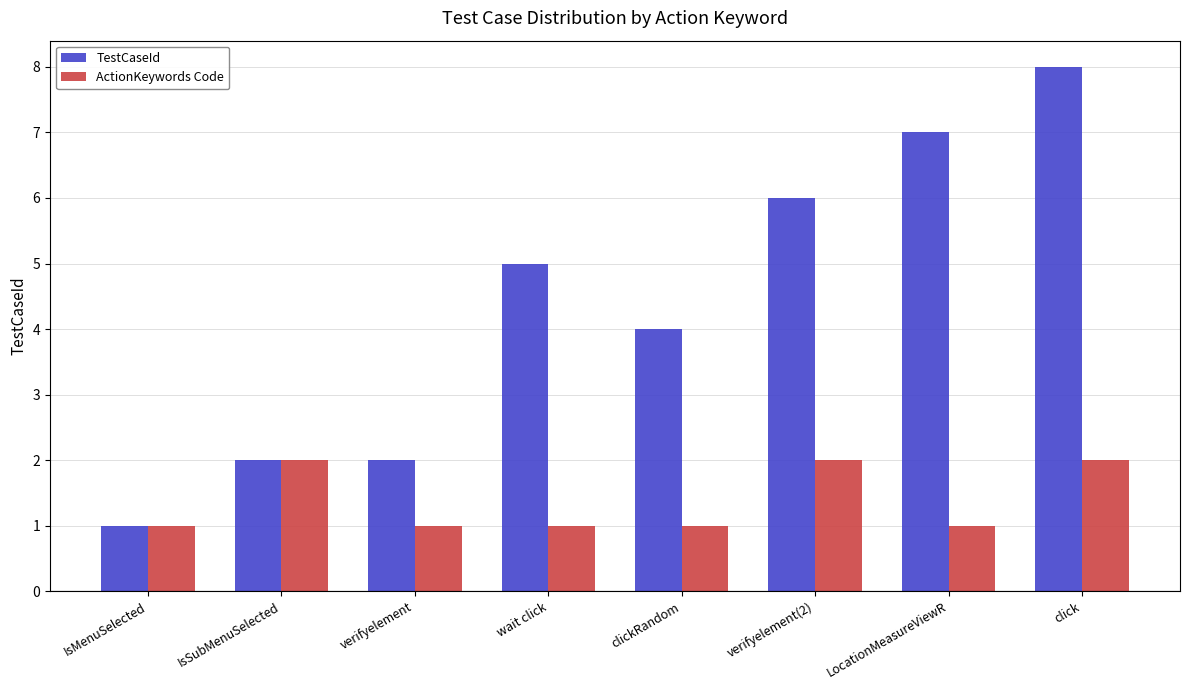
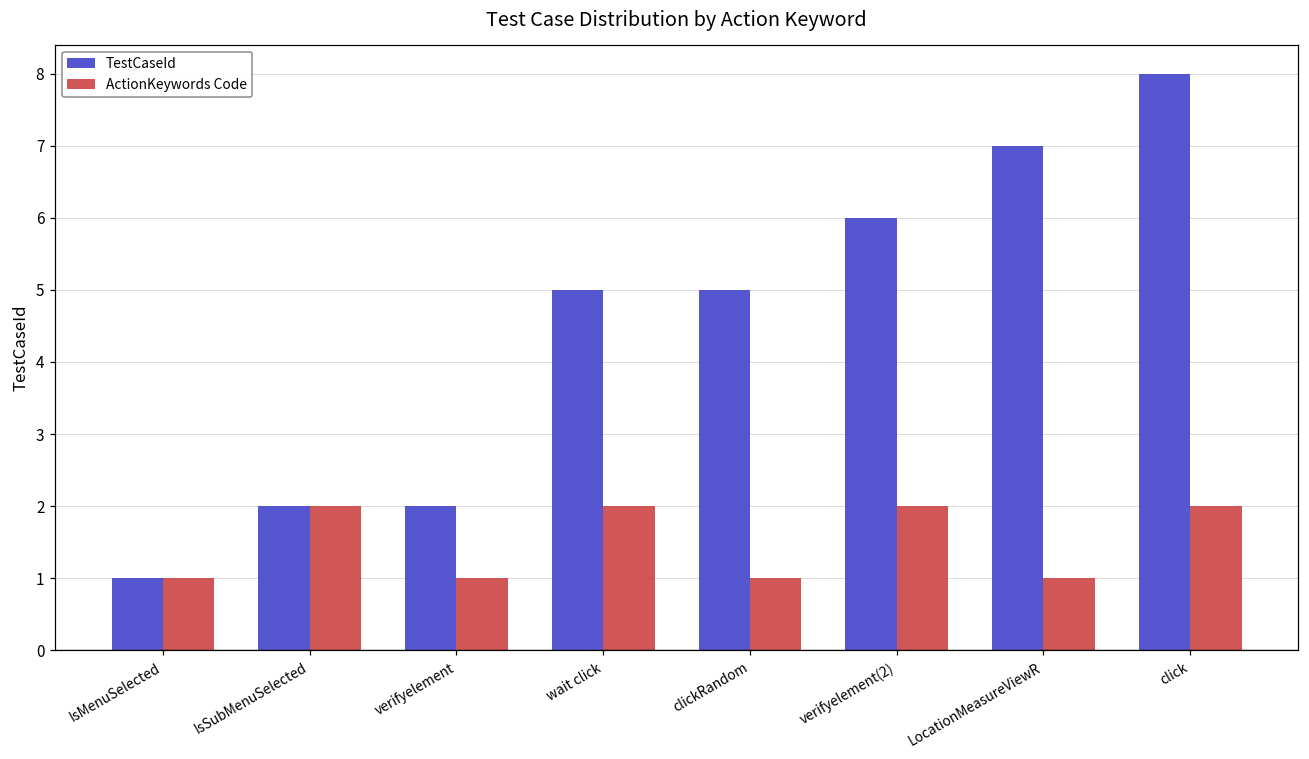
ActionKeywords Code, wait click: 1 -> 2
TestCaseId, clickRandom: 4 -> 5
